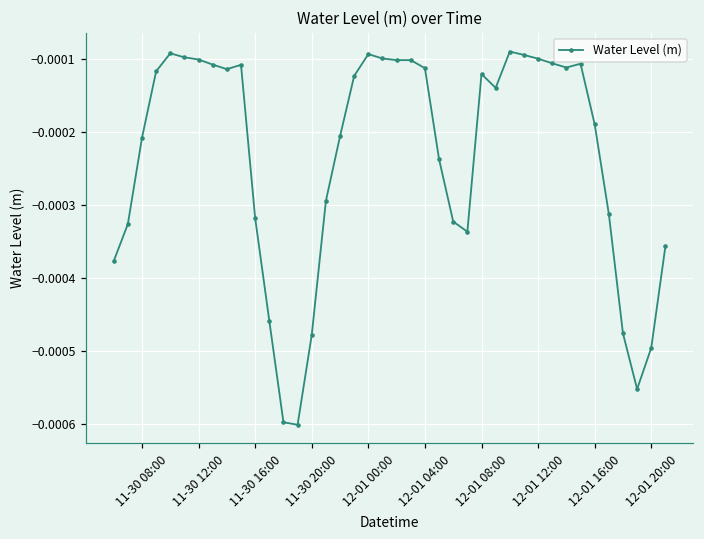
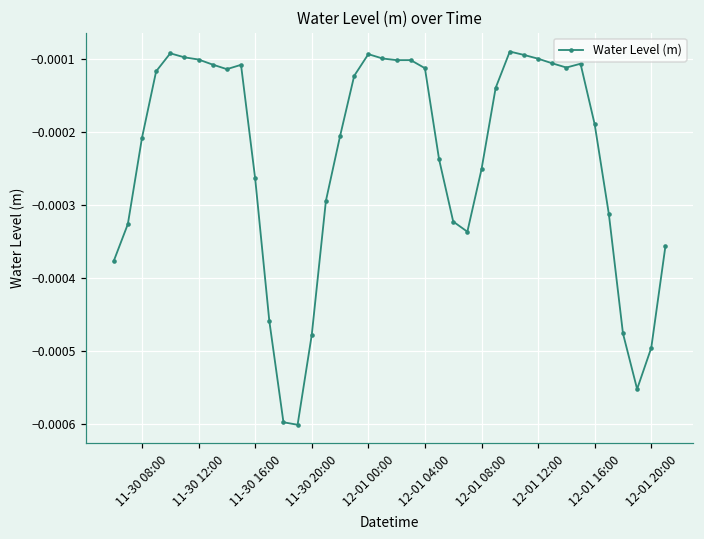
11-30 16:00: -0.00032 -> -0.00026
12-01 08:00: -0.00012 -> -0.00025
